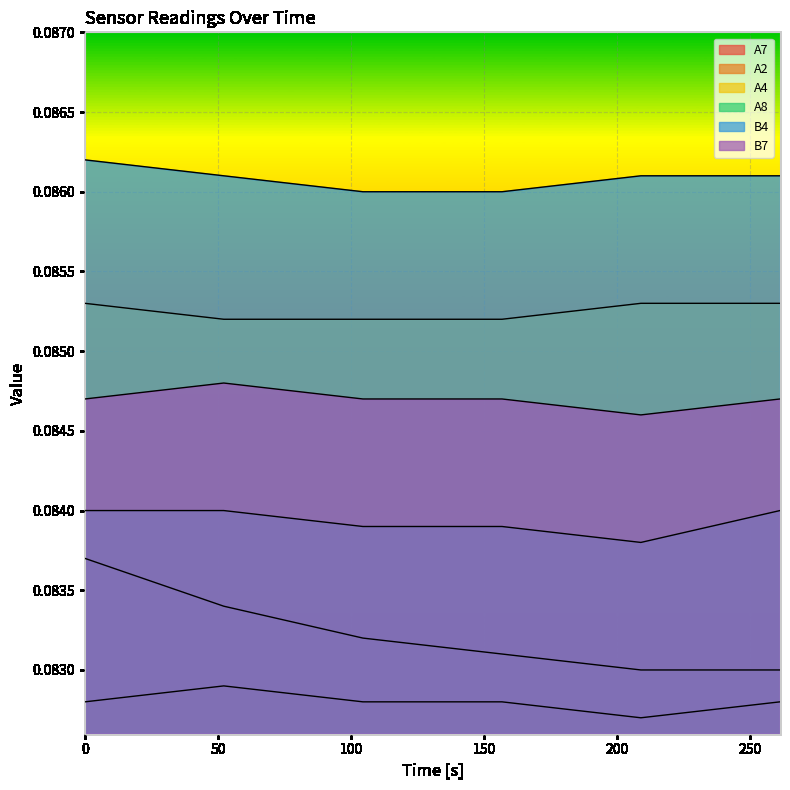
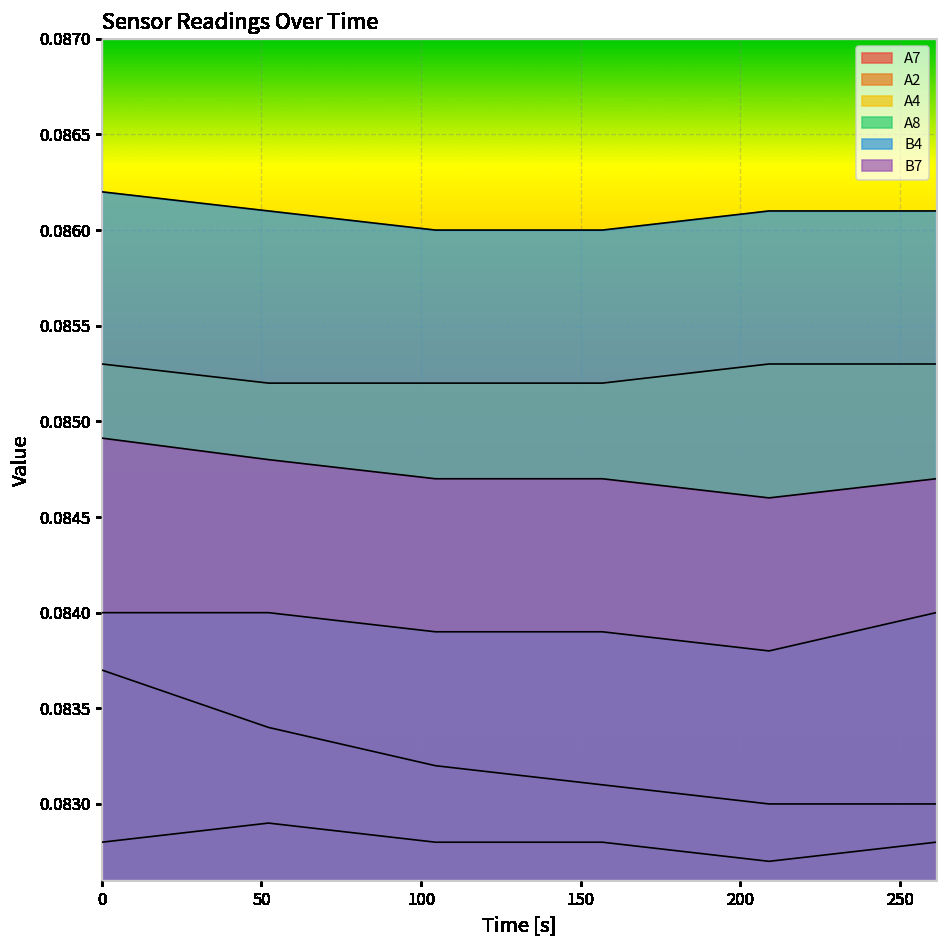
B7, 0: 0.08470 -> 0.08491
